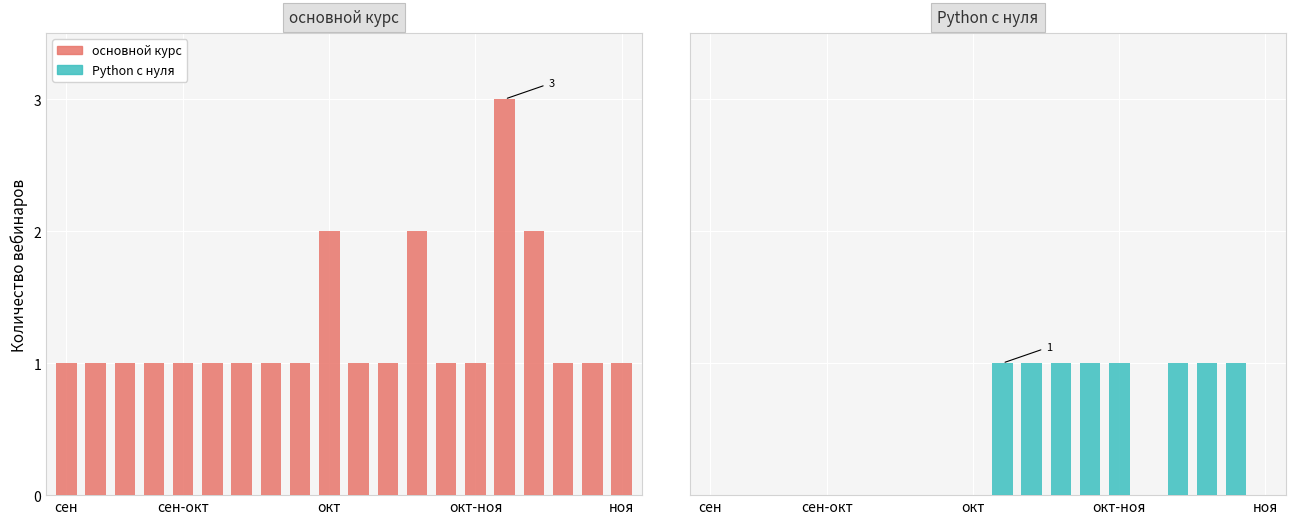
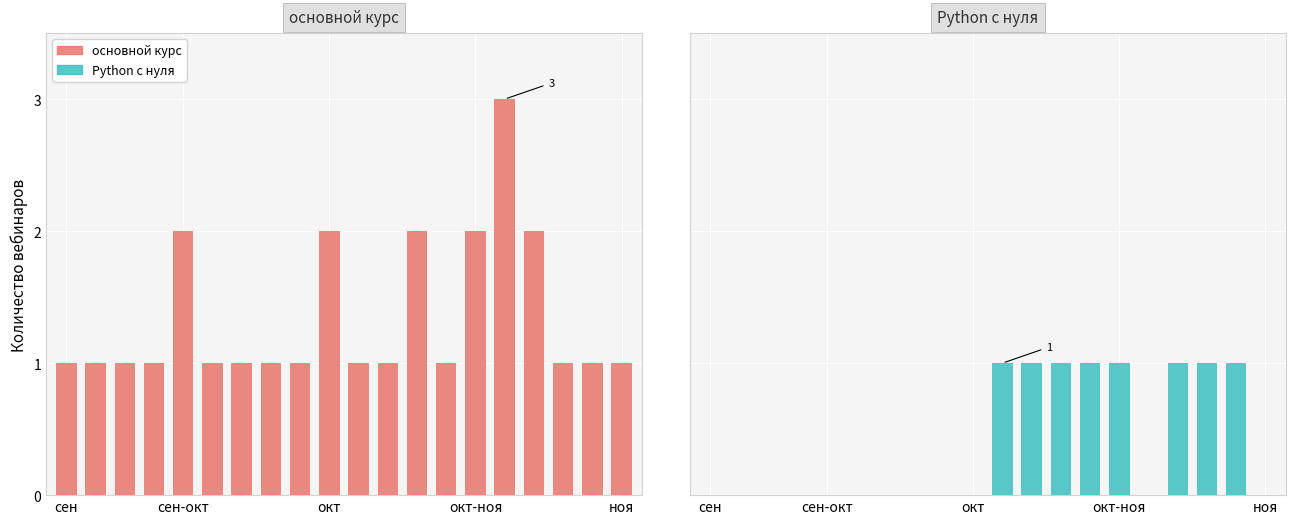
основной курс, сен-окт: 1 -> 2
основной курс, окт-ноя: 1 -> 2
